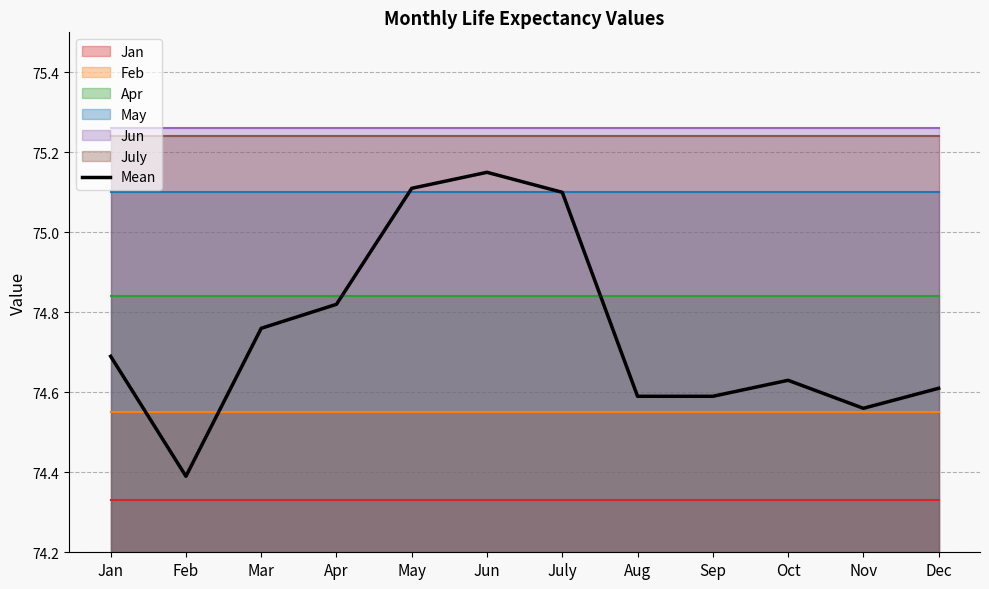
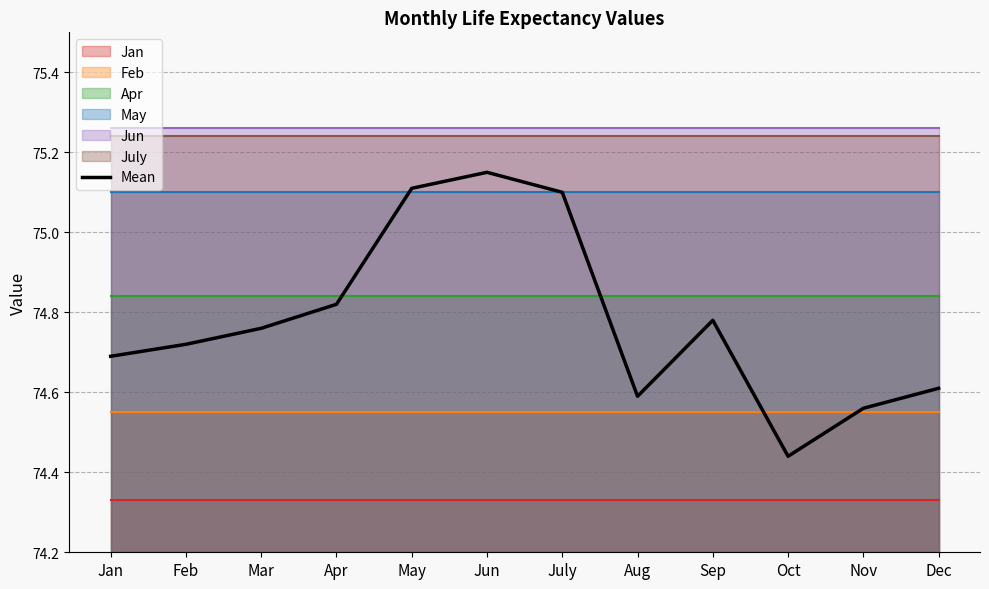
Mean, Feb: 74.39 -> 74.72
Mean, Sep: 74.59 -> 74.78
Mean, Oct: 74.63 -> 74.44
